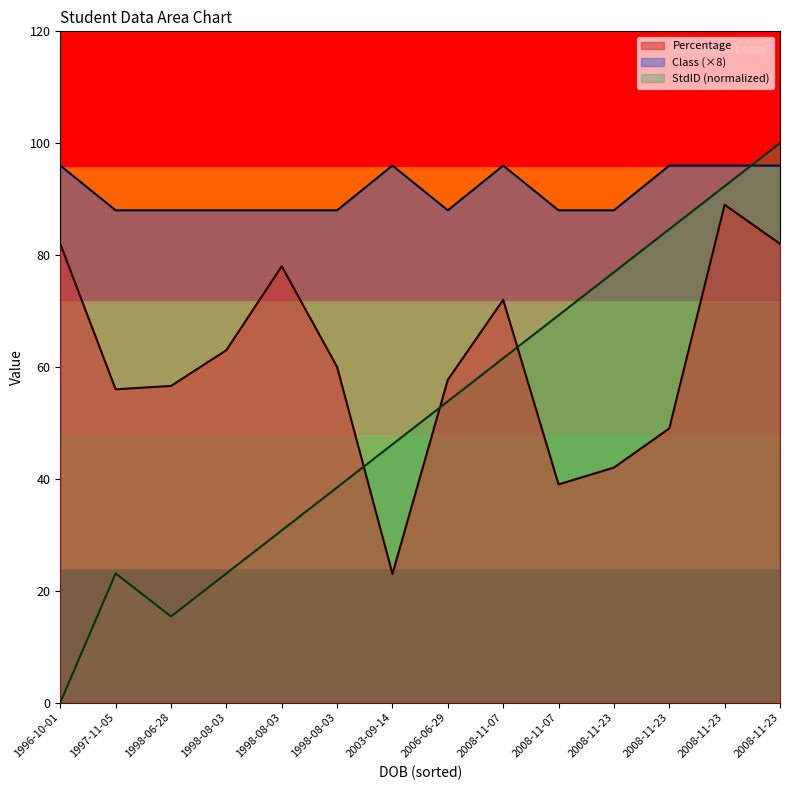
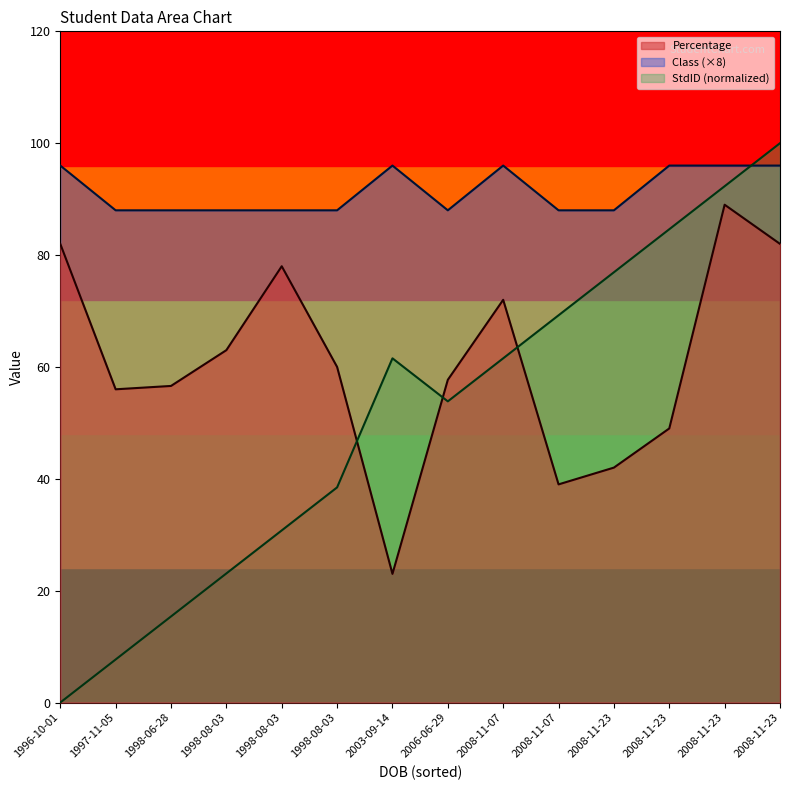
StdID (normalized), 1997-11-05: 23 -> 8
StdID (normalized), 2003-09-14: 46 -> 62
